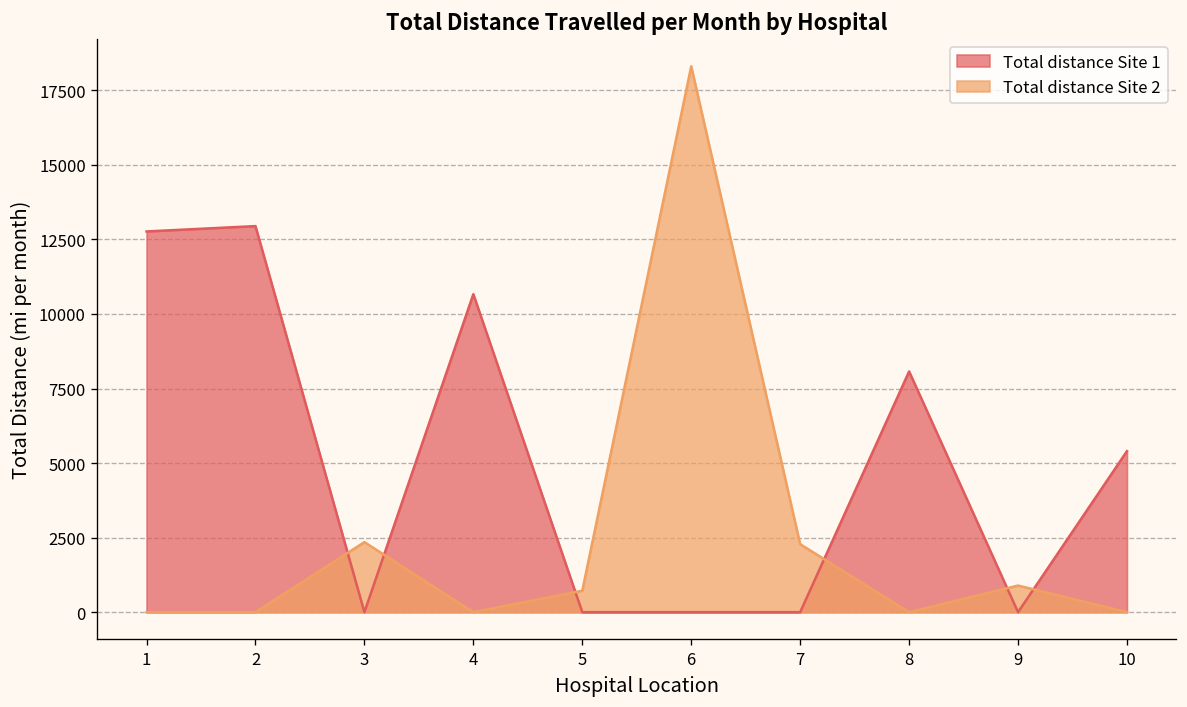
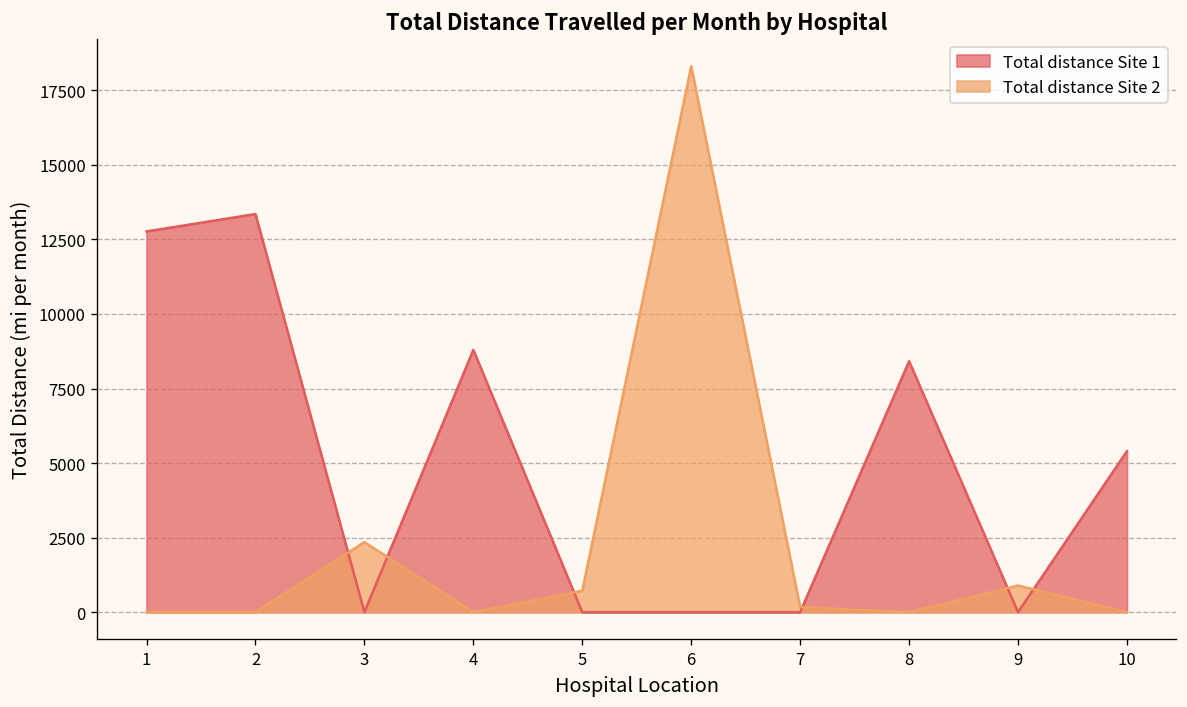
Total distance Site 1, 2: 12900 -> 13400
Total distance Site 1, 4: 10700 -> 8800
Total distance Site 2, 7: 2300 -> 200
Total distance Site 1, 8: 8100 -> 8400
